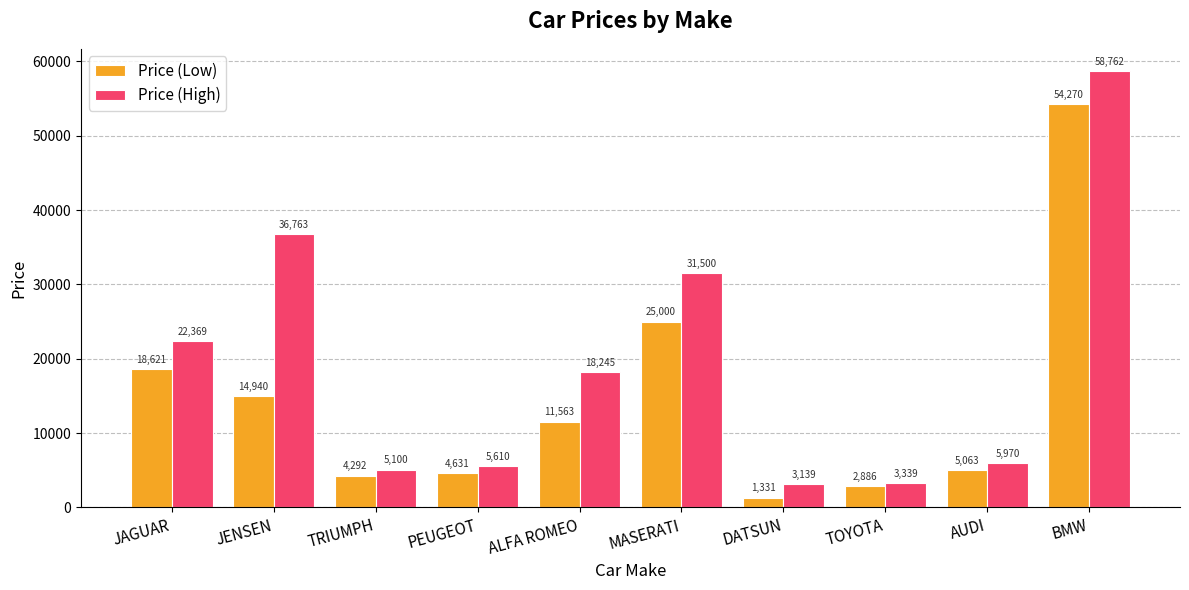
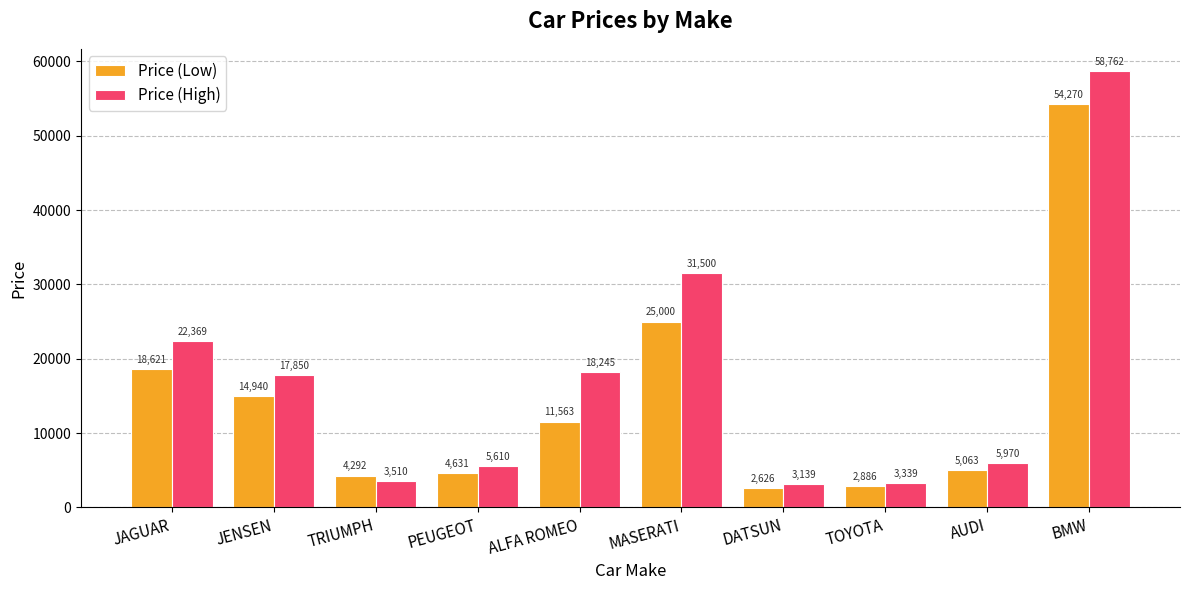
Price (High), JENSEN: 36,763 -> 17,850
Price (High), TRIUMPH: 5,100 -> 3,510
Price (Low), DATSUN: 1,331 -> 2,626
